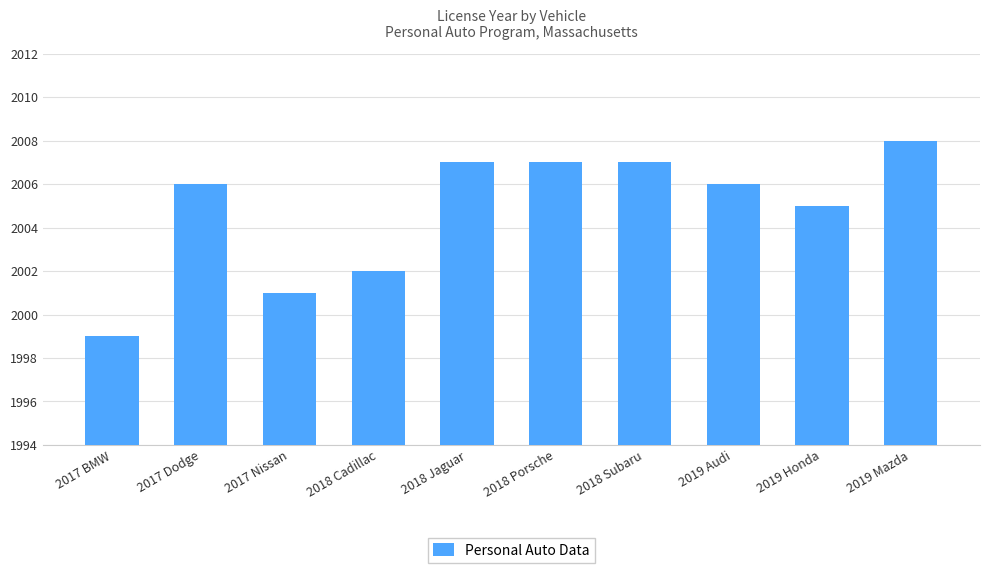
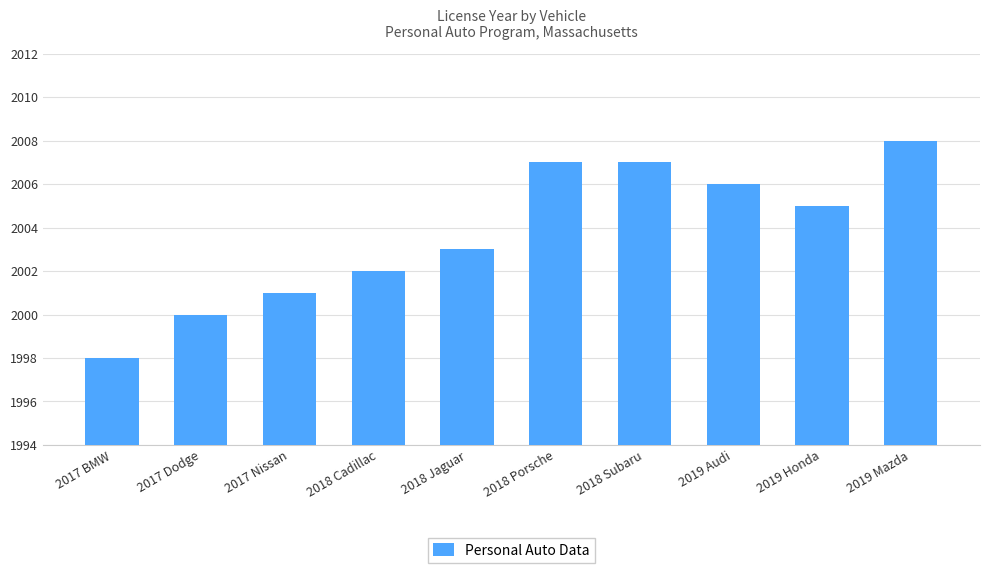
2017 BMW: 1999 -> 1998
2017 Dodge: 2006 -> 2000
2018 Jaguar: 2007 -> 2003
